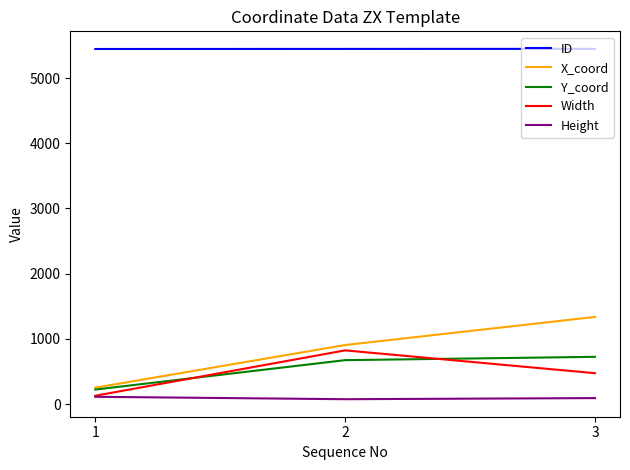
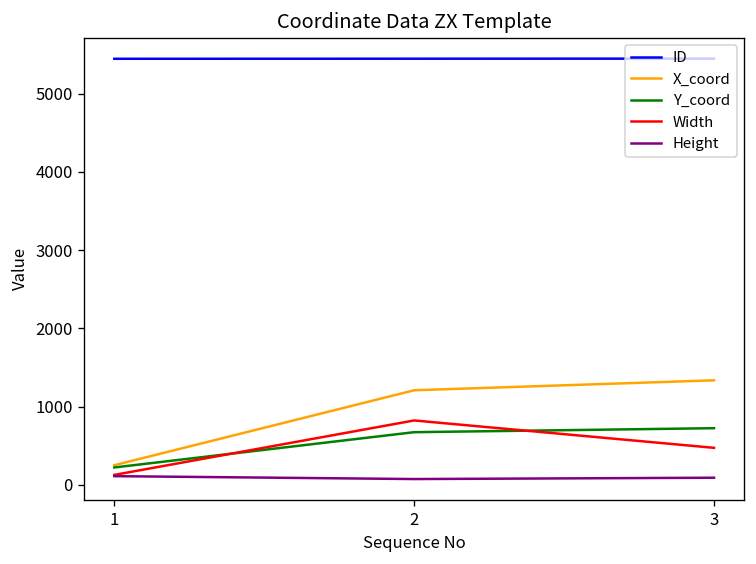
X_coord, 2: 900 -> 1200
